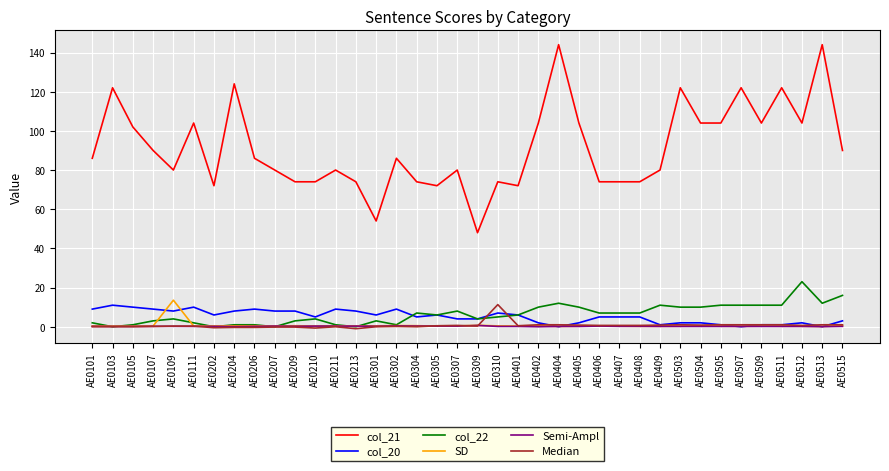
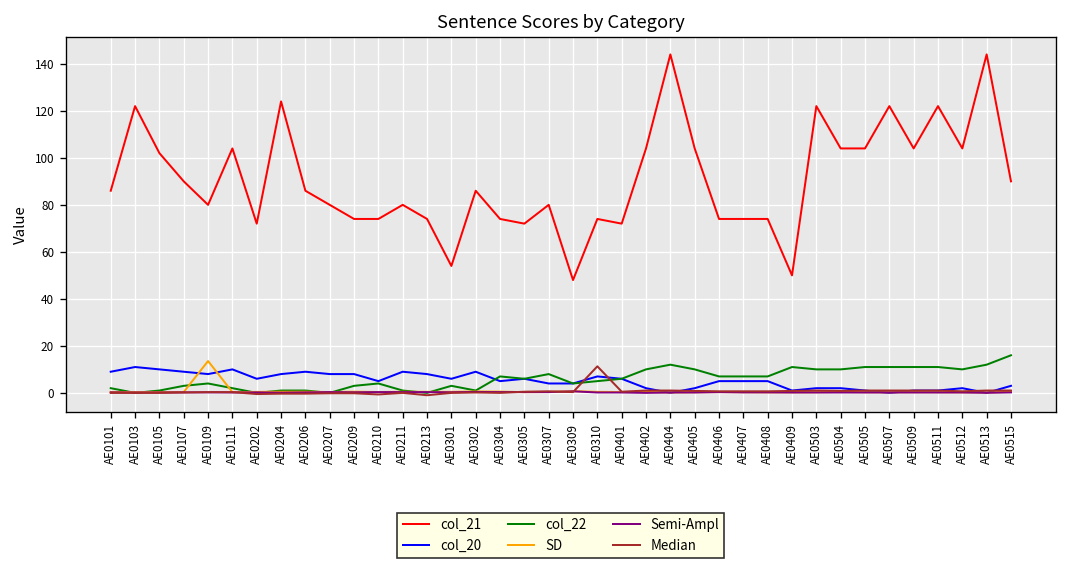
col_21, AE0409: 80 -> 50
col_22, AE0512: 23 -> 10
